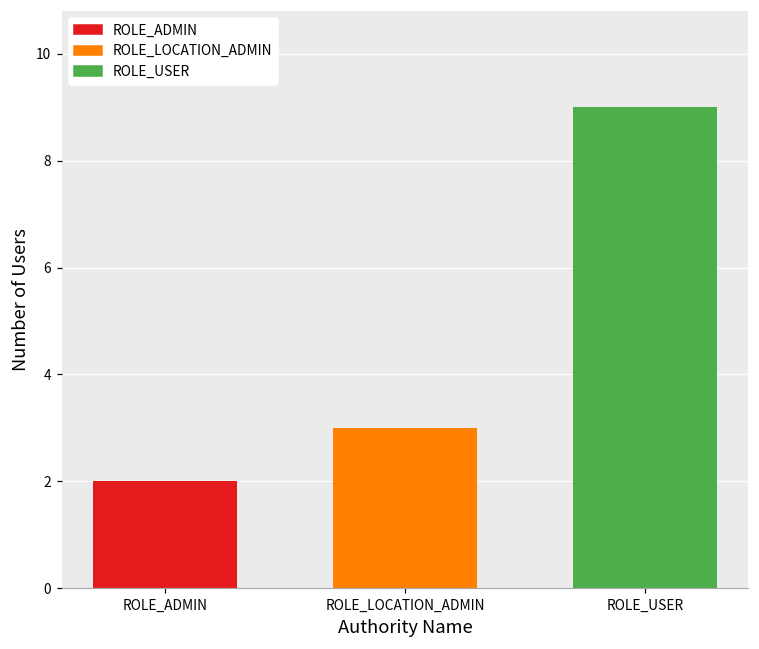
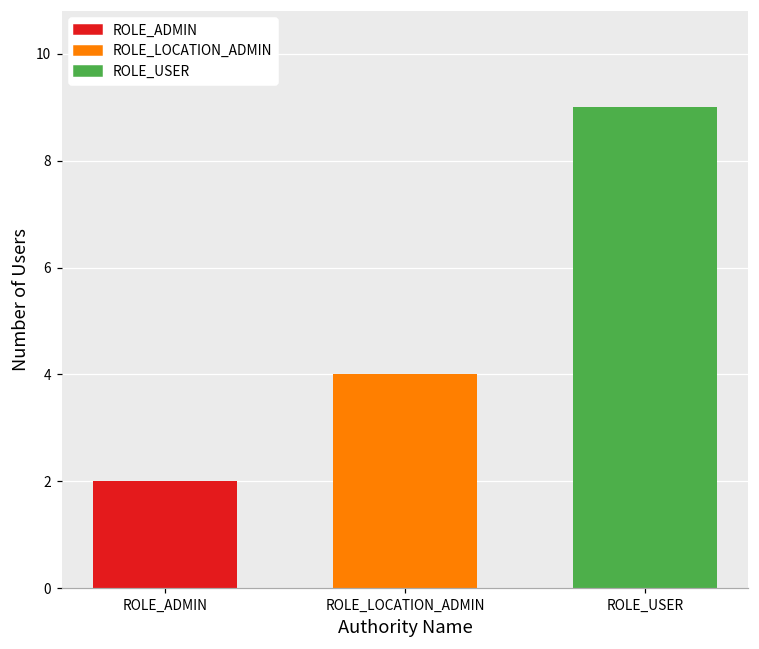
ROLE_LOCATION_ADMIN: 3 -> 4
